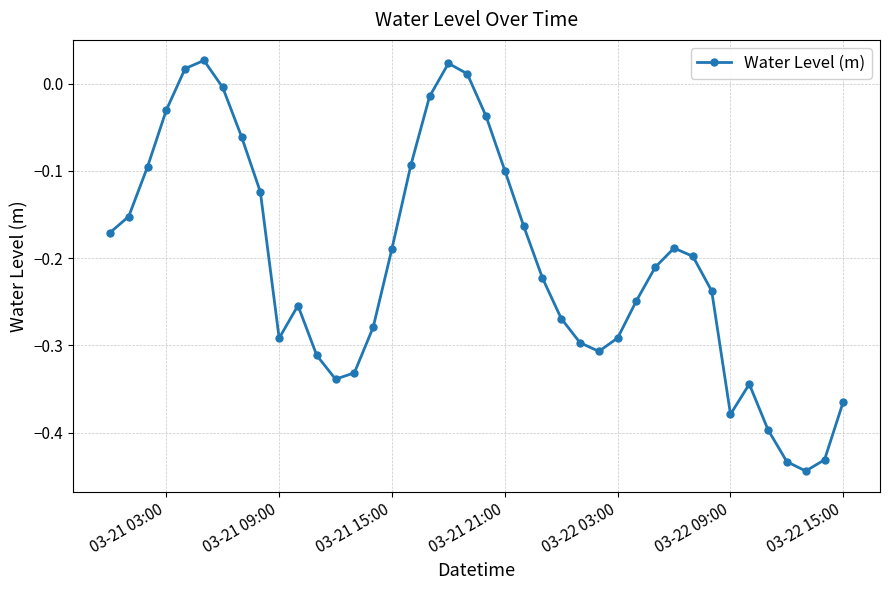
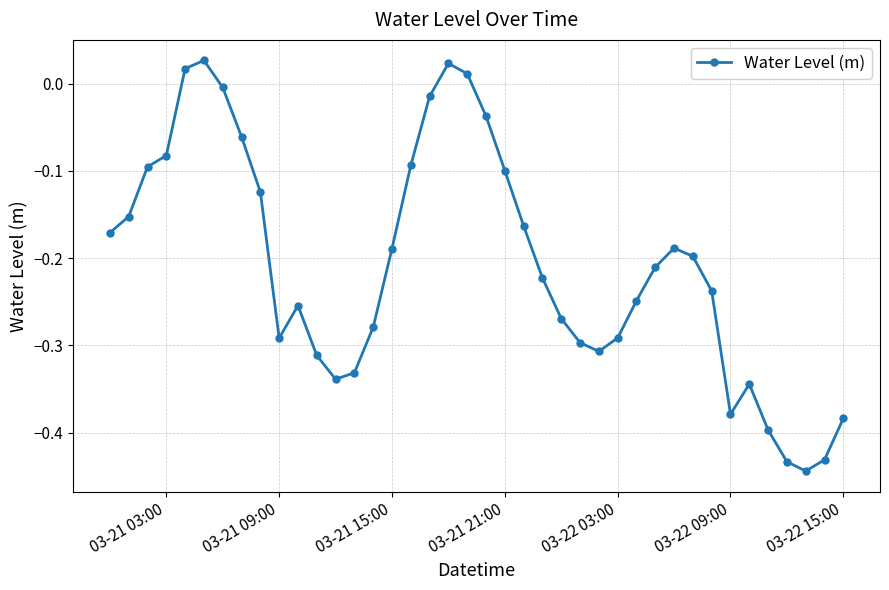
03-21 03:00: -0.03 -> -0.08
03-22 15:00: -0.36 -> -0.38
